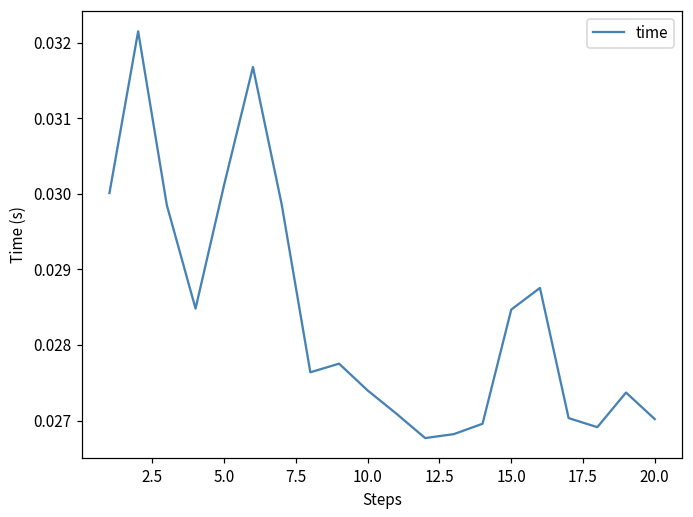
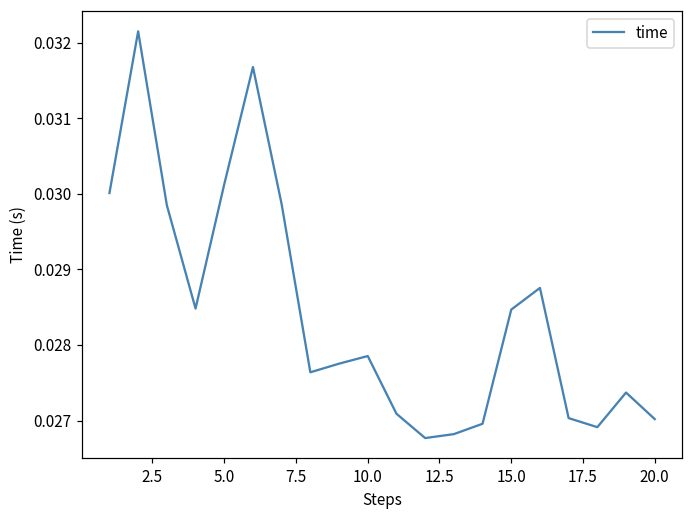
10.0: 0.0274 -> 0.0279
